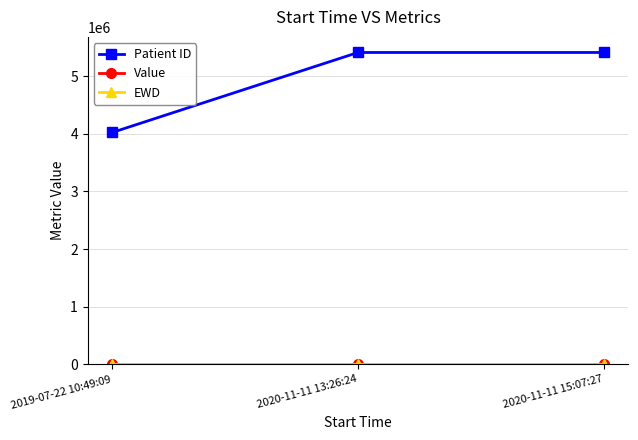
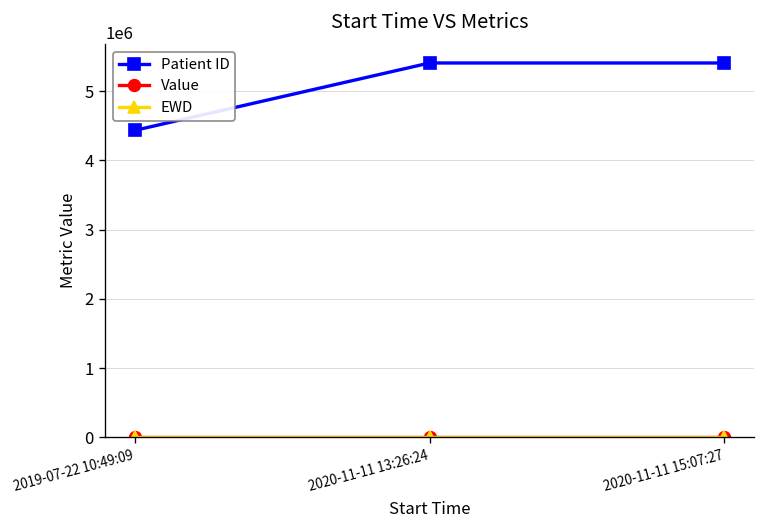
Patient ID, 2019-07-22 10:49:09: 4000000 -> 4400000
